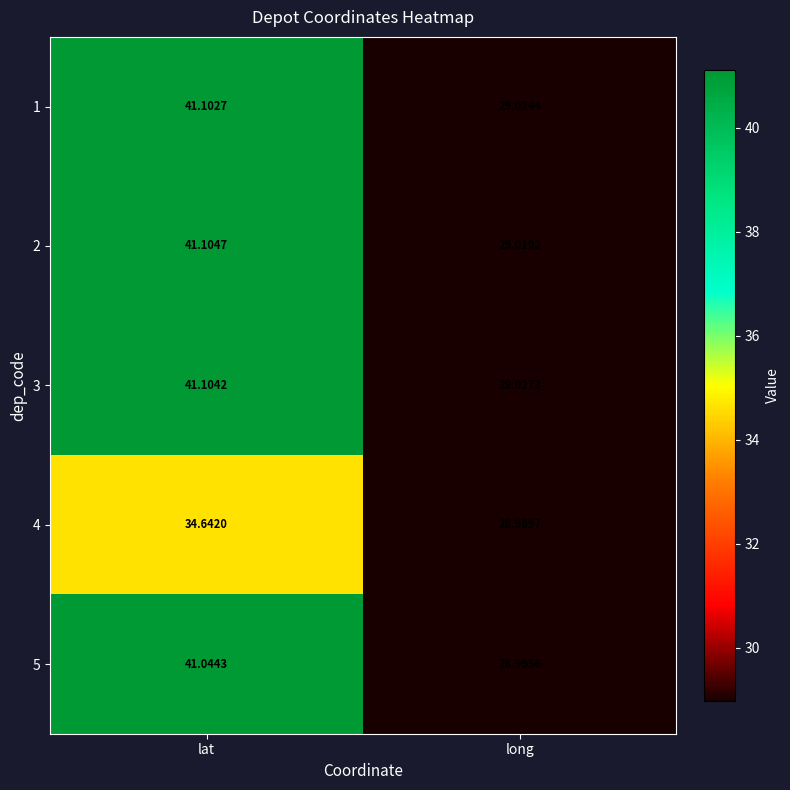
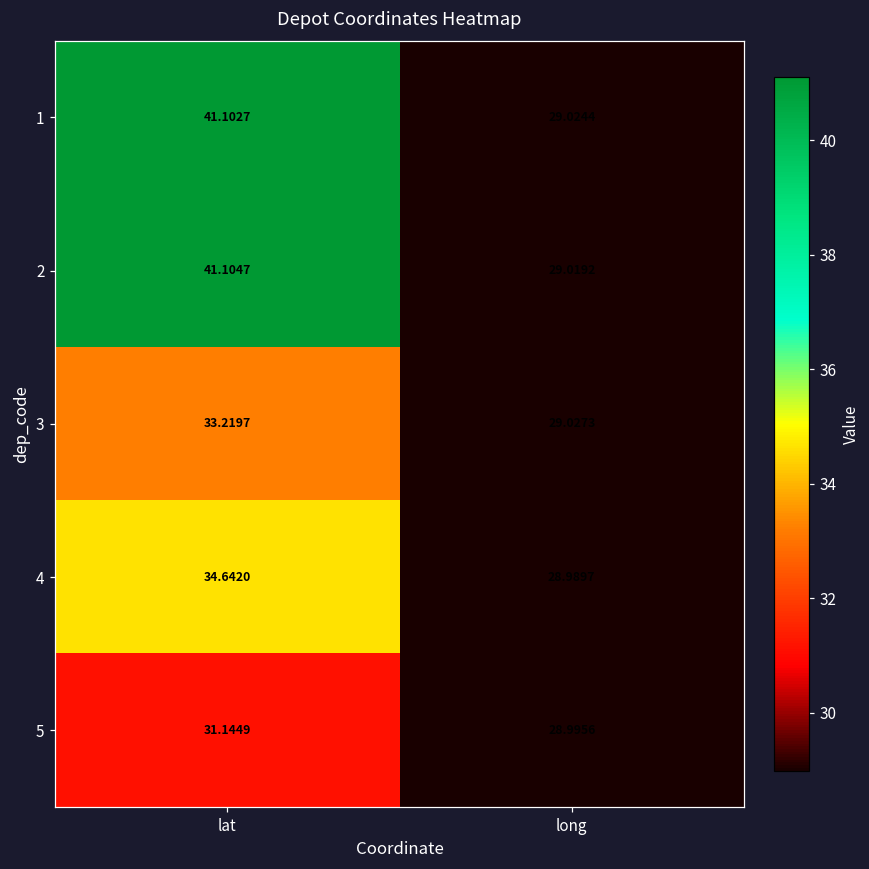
3, lat: 41.1042 -> 33.2197
5, lat: 41.0443 -> 31.1449
